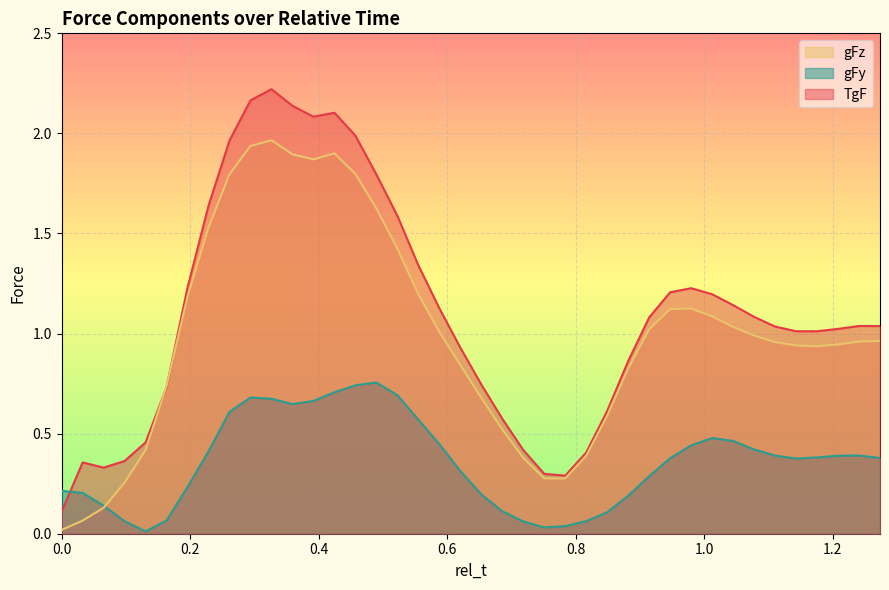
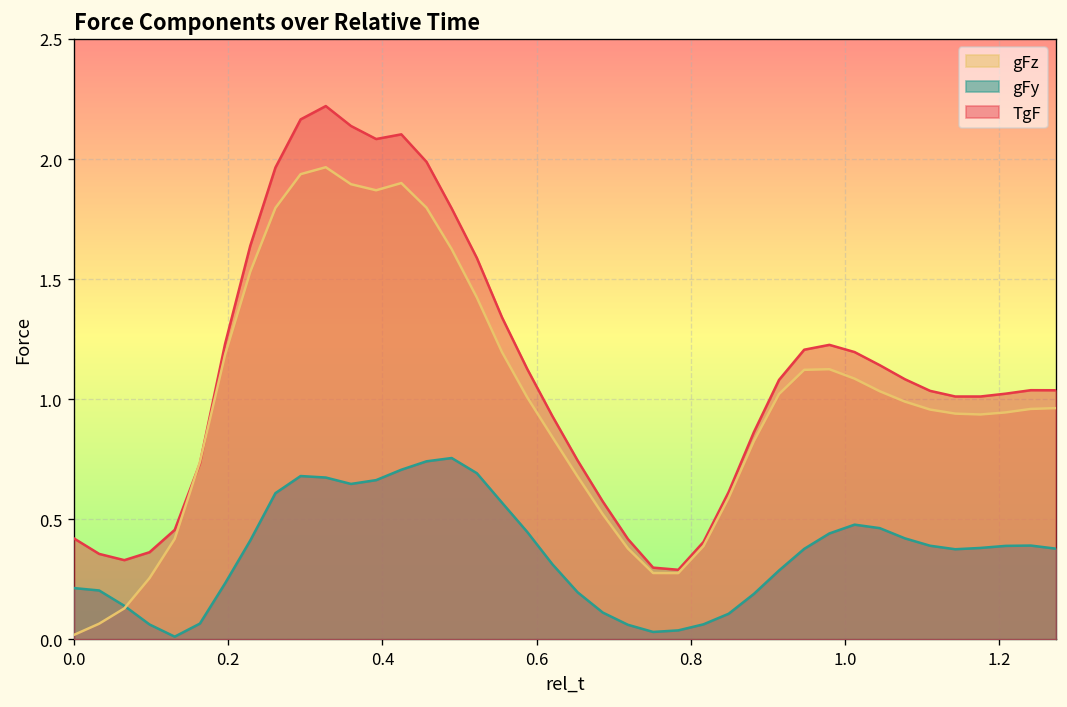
TgF, 0.0: 0.11 -> 0.42
